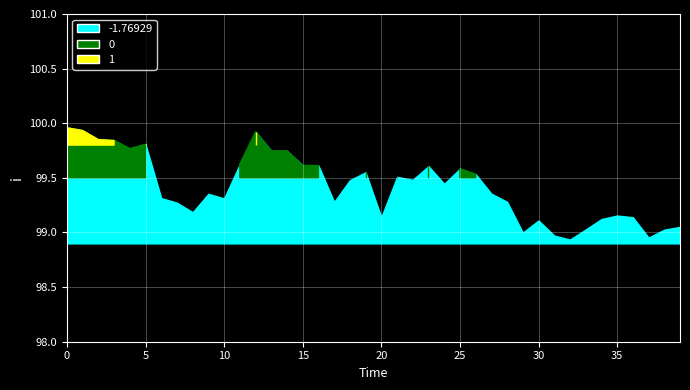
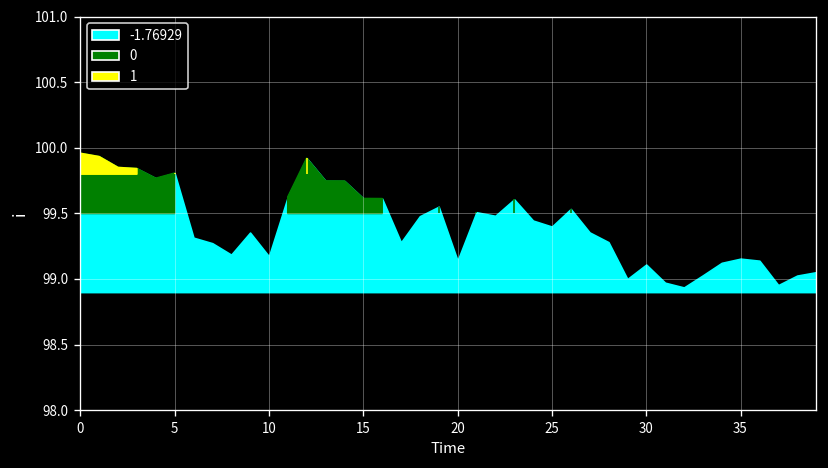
10: 99.31 -> 99.17
25: 99.58 -> 99.40
